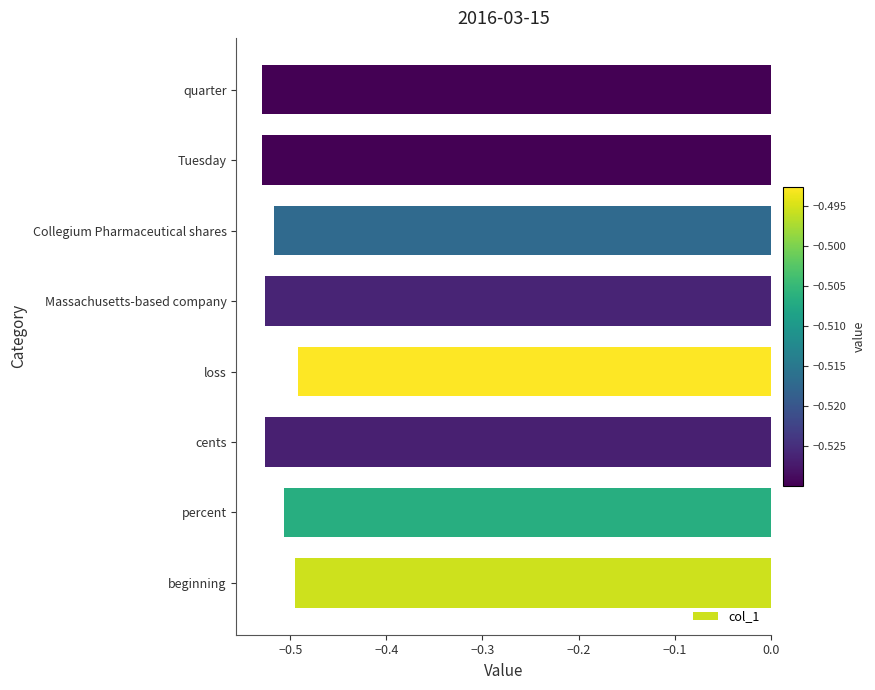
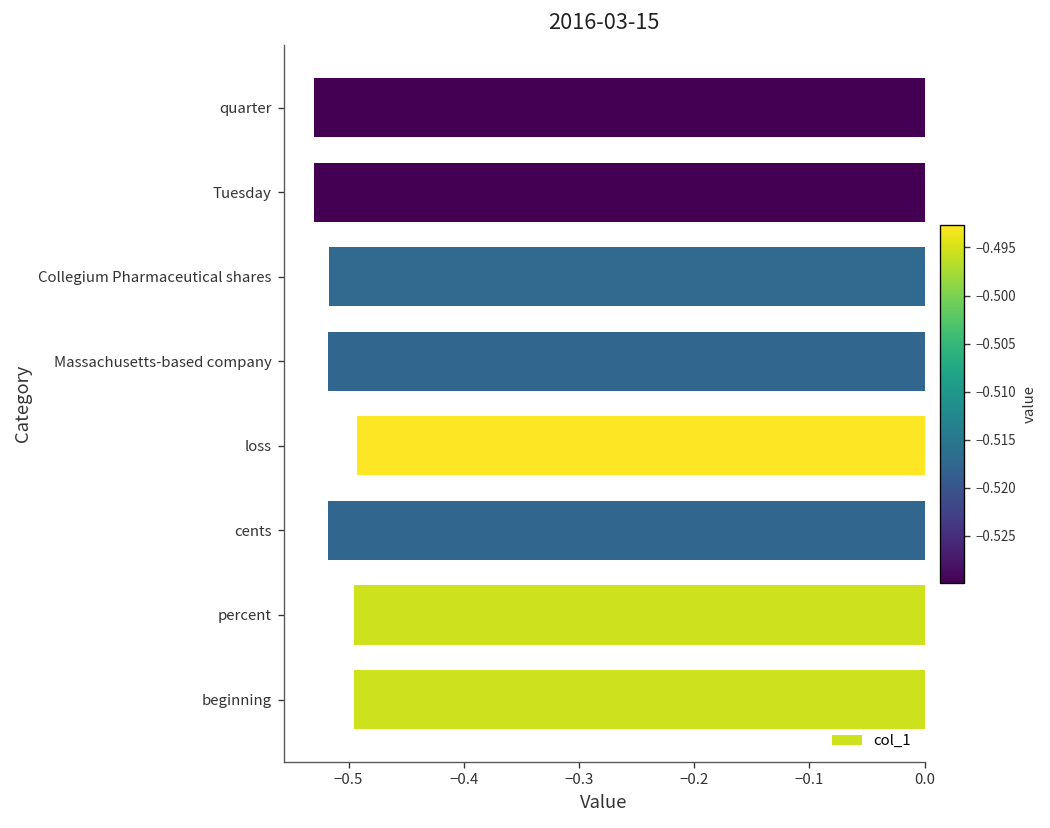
Massachusetts-based company: -0.53 -> -0.52
cents: -0.53 -> -0.52
percent: -0.51 -> -0.50
